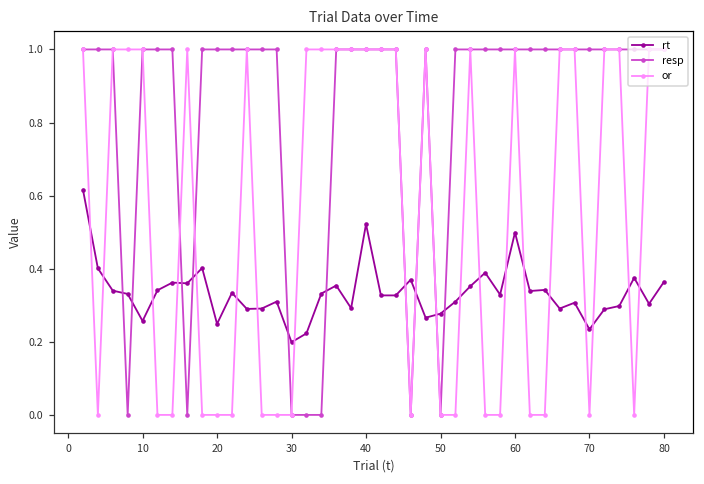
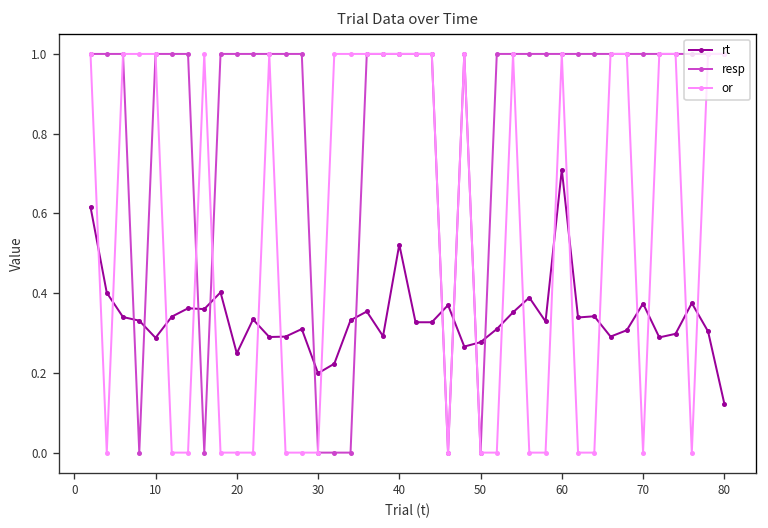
rt, 10: 0.26 -> 0.29
rt, 60: 0.50 -> 0.71
rt, 70: 0.23 -> 0.37
rt, 80: 0.36 -> 0.12
